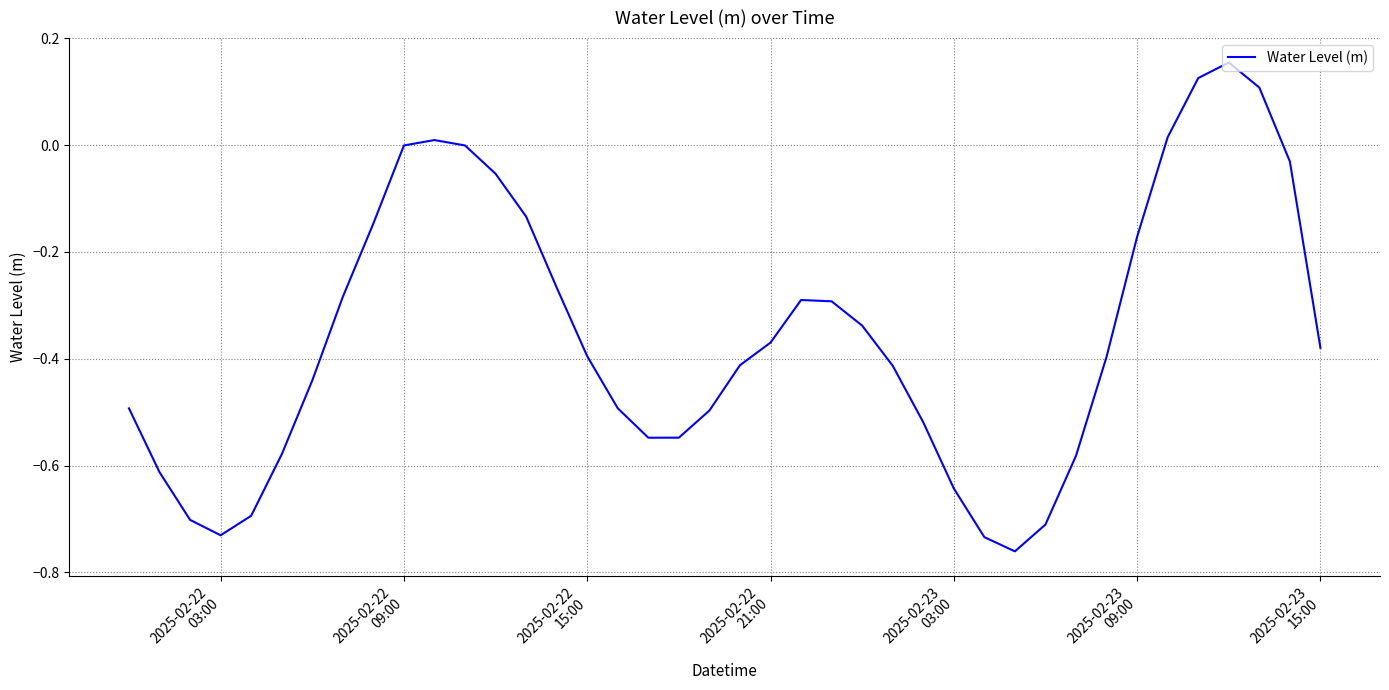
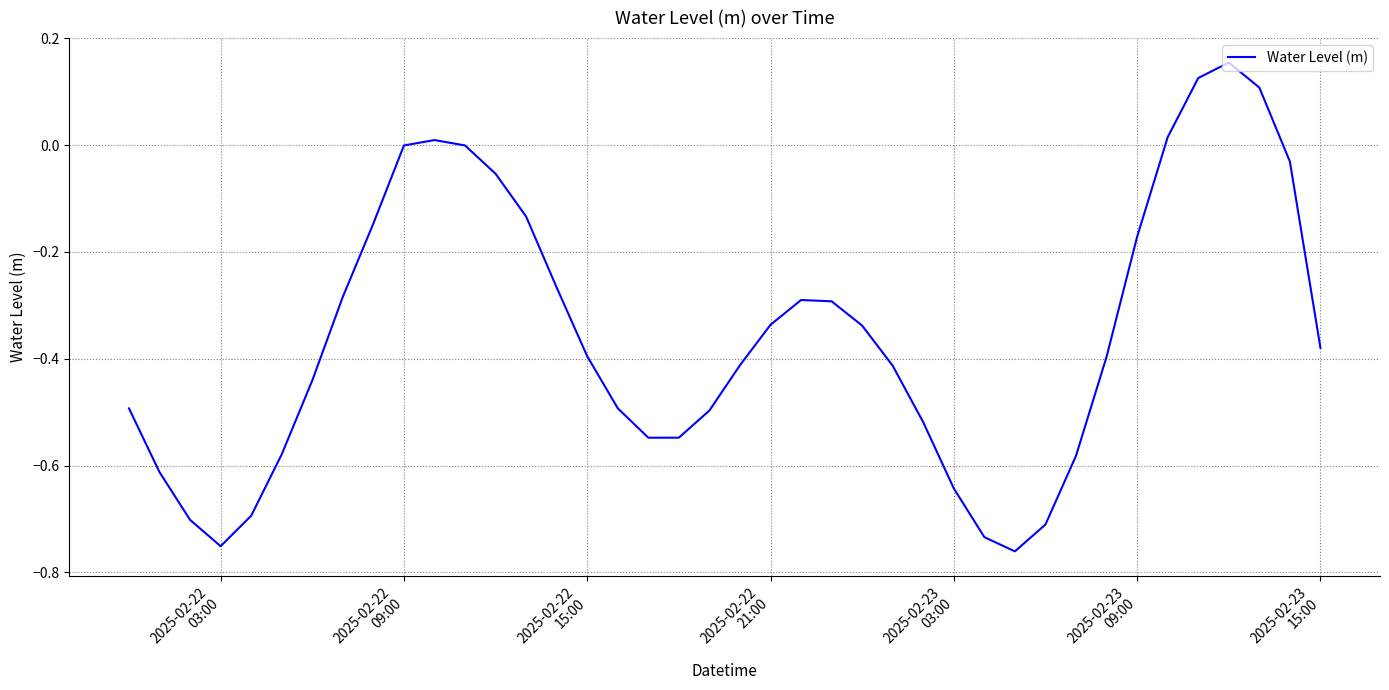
2025-02-22 03:00: -0.73 -> -0.75
2025-02-22 21:00: -0.37 -> -0.34
